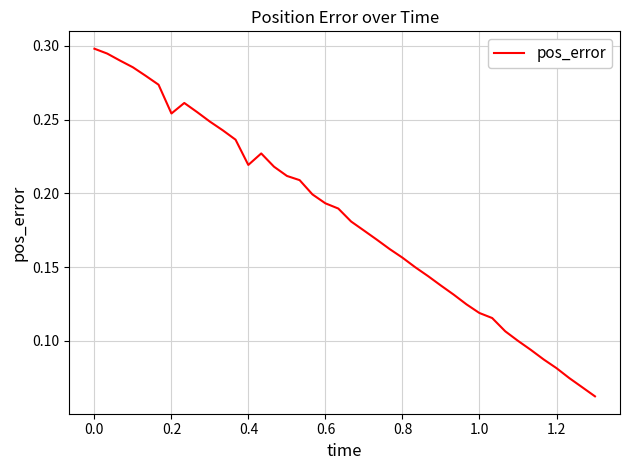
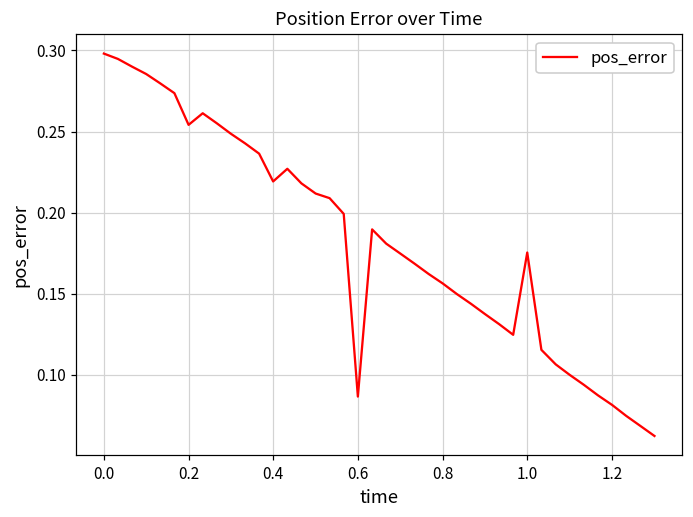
0.6: 0.193 -> 0.087
1.0: 0.119 -> 0.175
